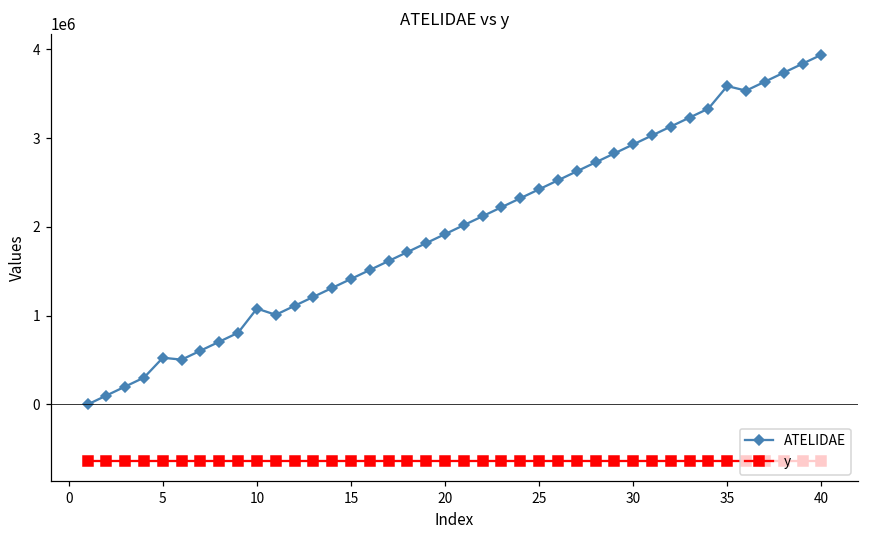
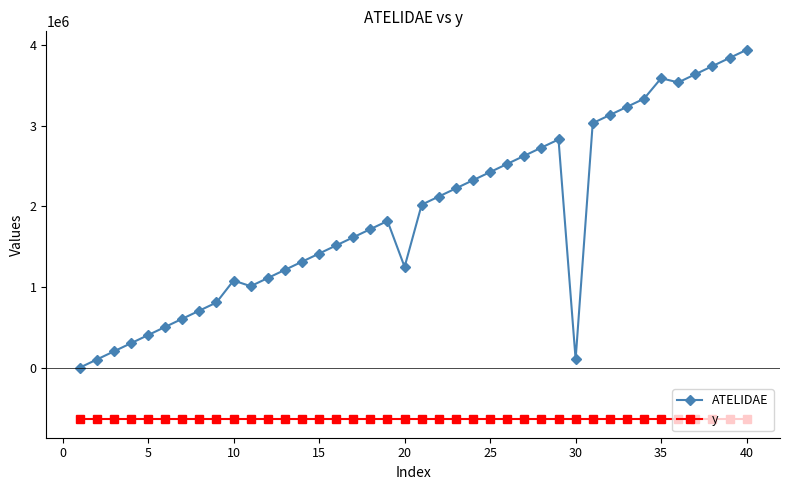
ATELIDAE, 5: 500000 -> 400000
ATELIDAE, 20: 1900000 -> 1200000
ATELIDAE, 30: 2900000 -> 100000
